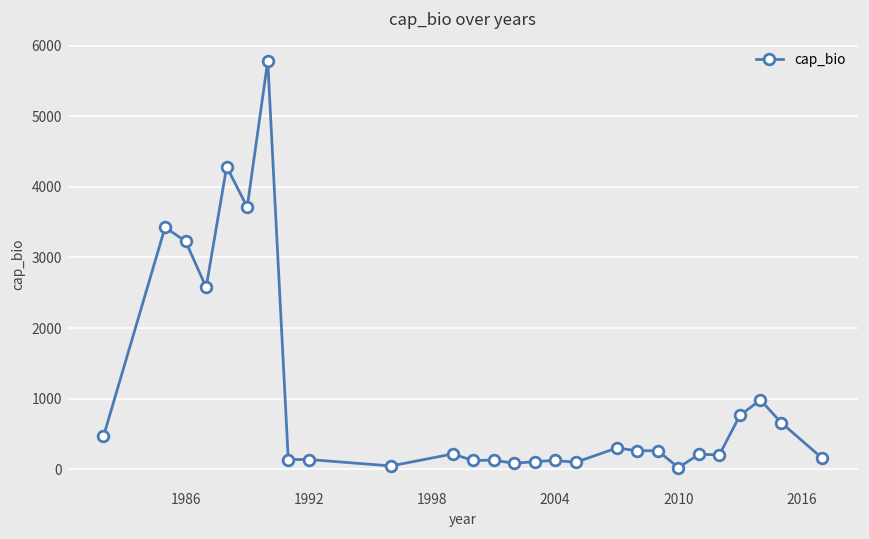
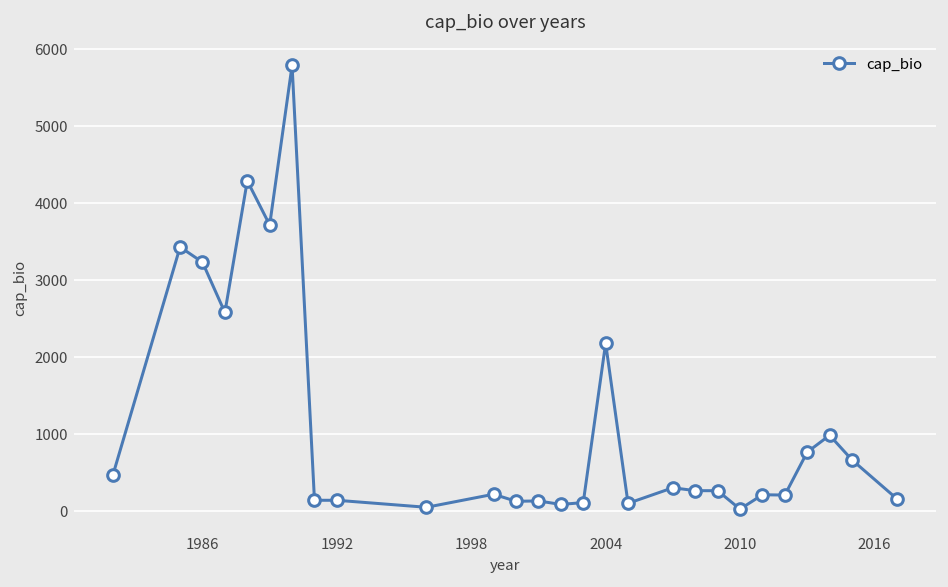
2004: 100 -> 2200
